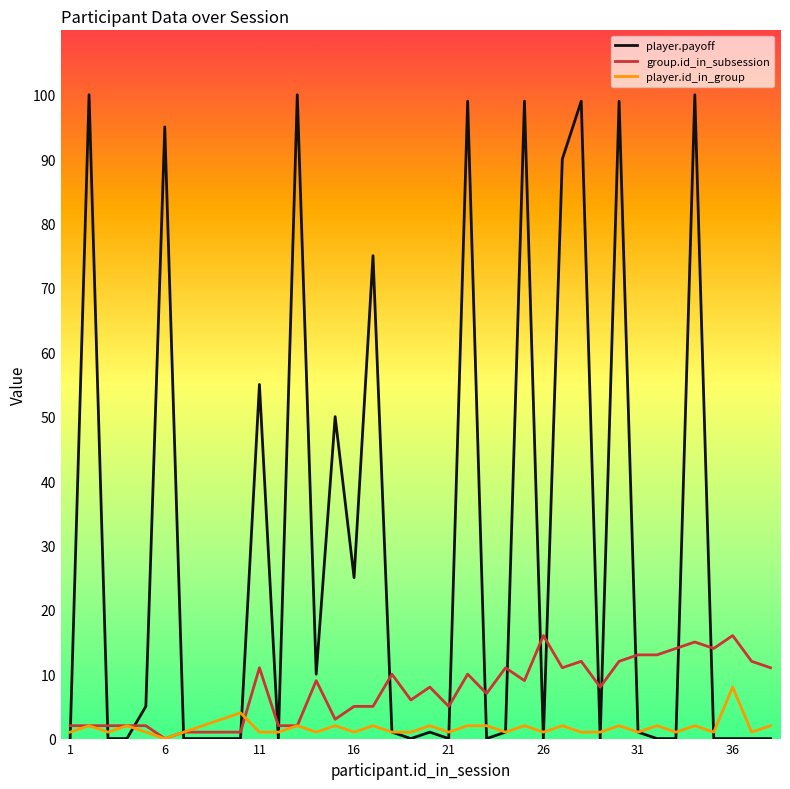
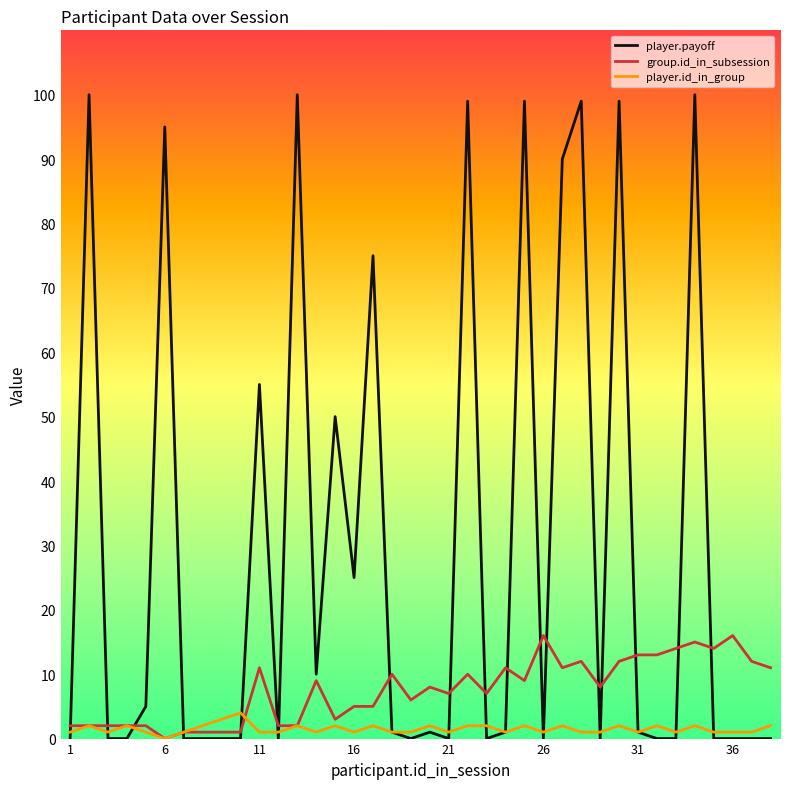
group.id_in_subsession, 21: 5 -> 7
player.id_in_group, 36: 8 -> 1
